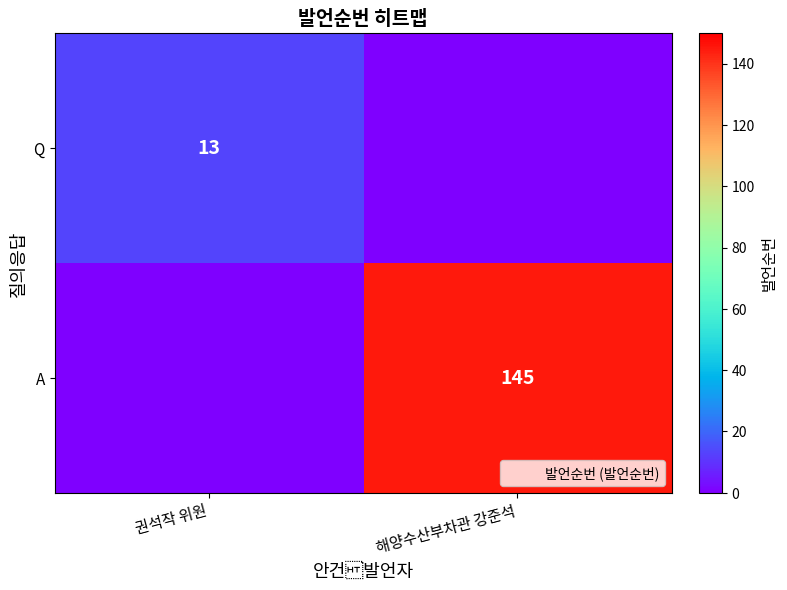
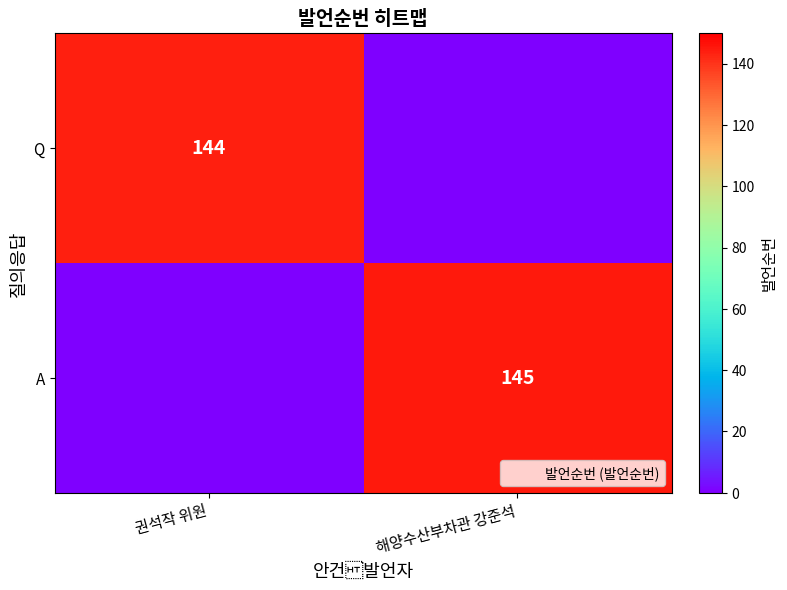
Q, 권석작 위원: 13 -> 144
